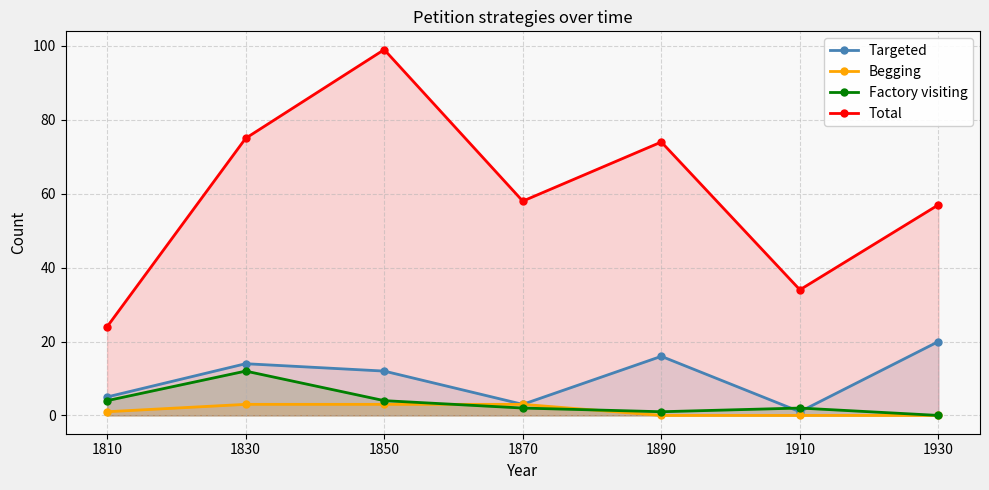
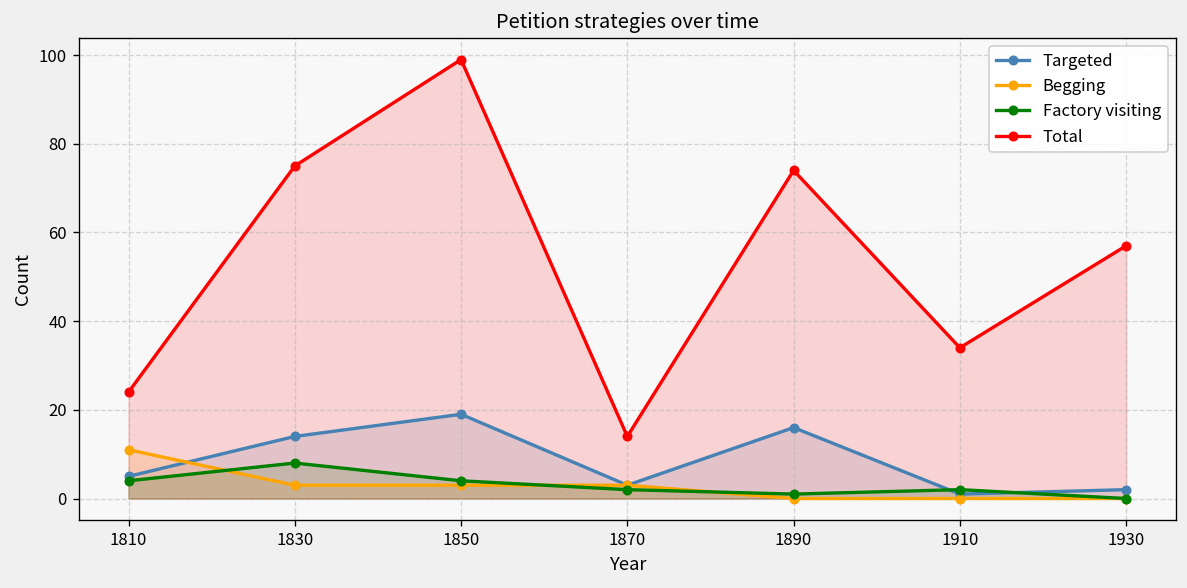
Begging, 1810: 1 -> 11
Factory visiting, 1830: 12 -> 8
Targeted, 1850: 12 -> 19
Total, 1870: 58 -> 14
Targeted, 1930: 20 -> 2
